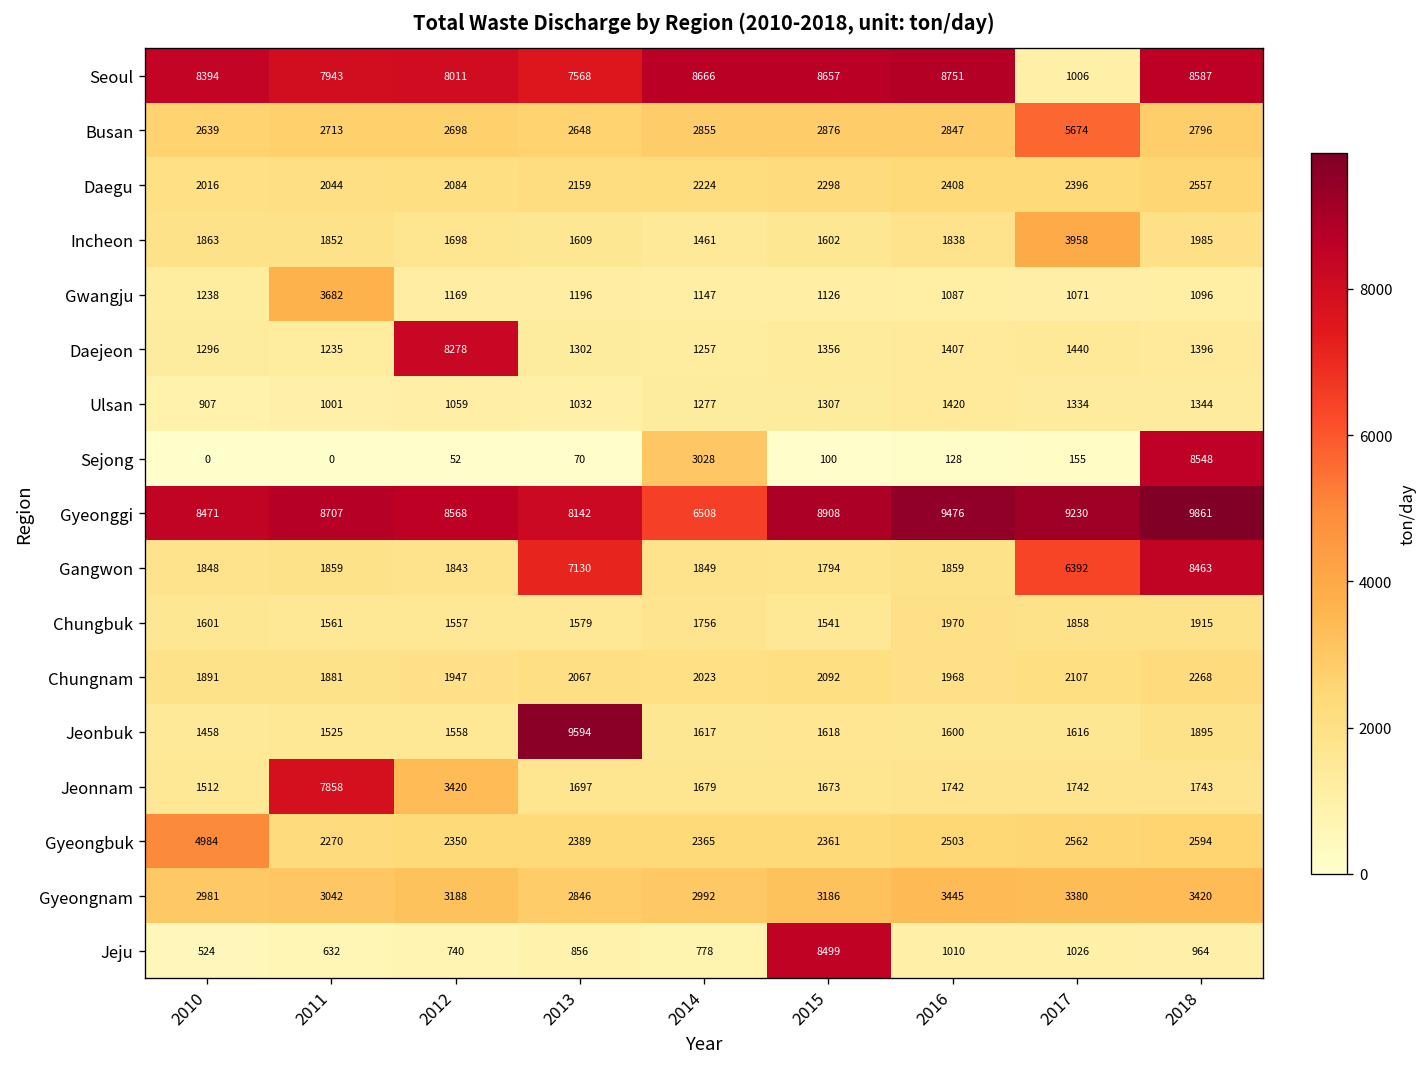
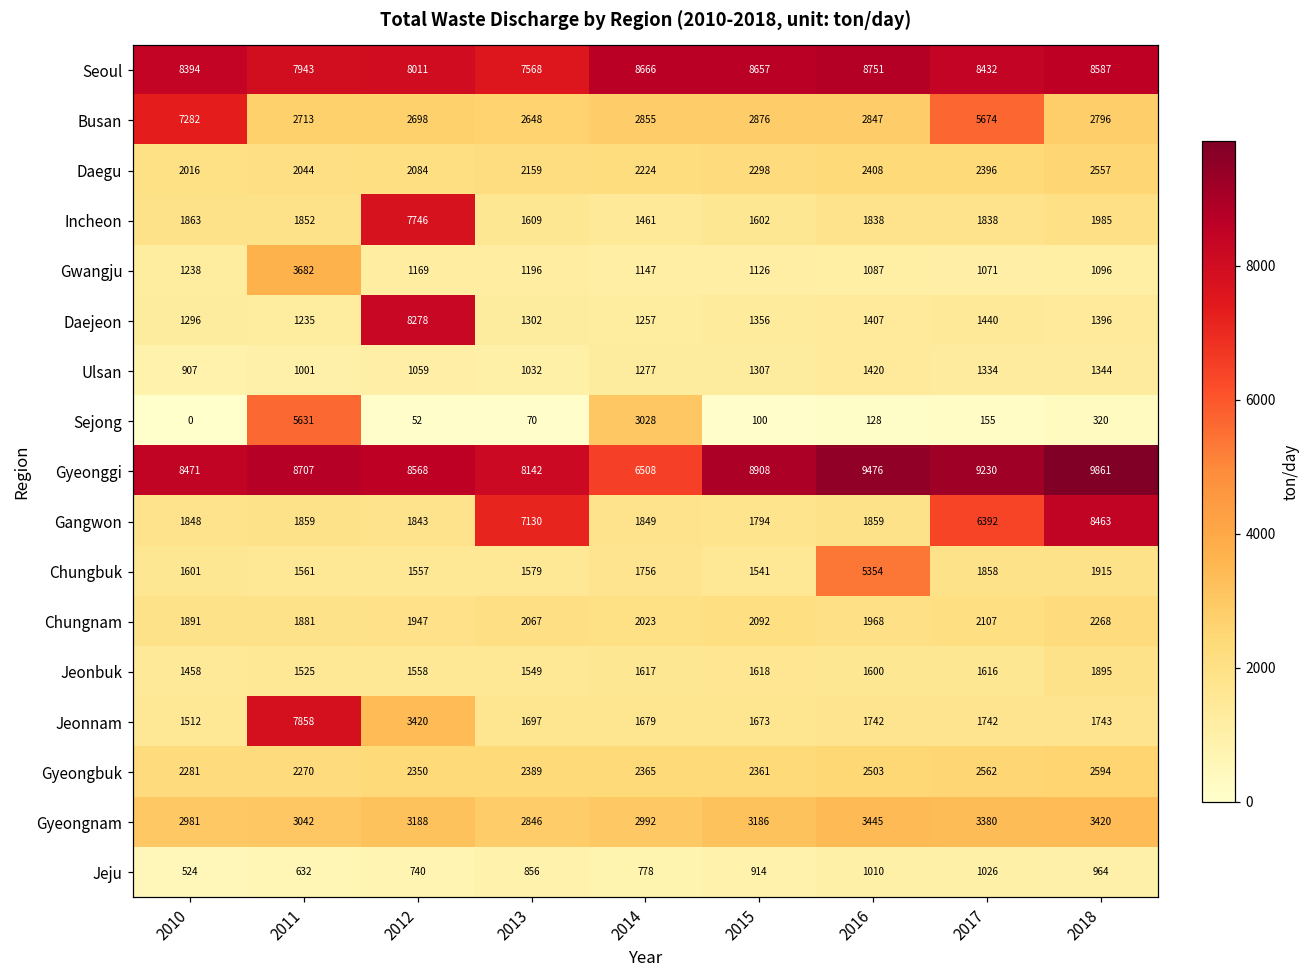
Seoul, 2017: 1006 -> 8432
Busan, 2010: 2639 -> 7282
Incheon, 2012: 1698 -> 7746
Incheon, 2017: 3958 -> 1838
Sejong, 2011: 0 -> 5631
Sejong, 2018: 8548 -> 320
Chungbuk, 2016: 1970 -> 5354
Jeonbuk, 2013: 9594 -> 1549
Gyeongbuk, 2010: 4984 -> 2281
Jeju, 2015: 8499 -> 914
